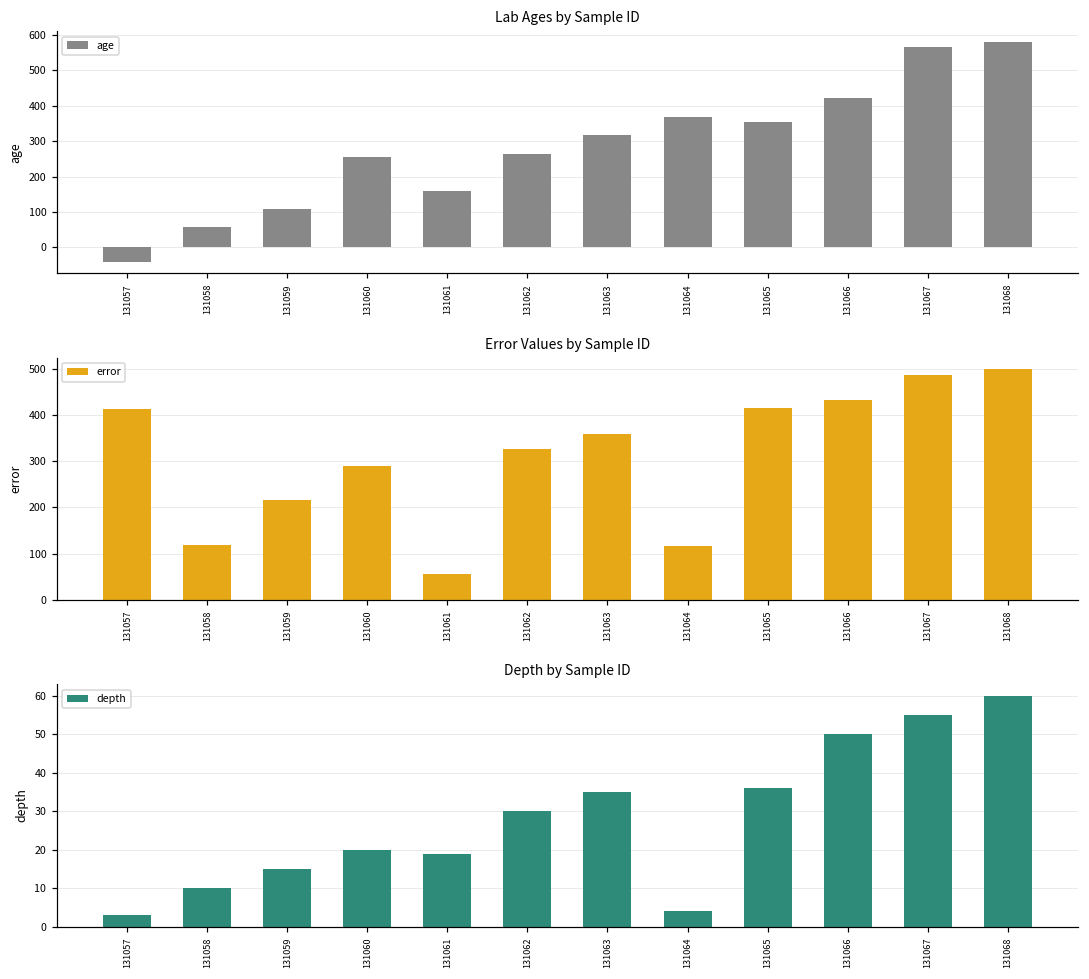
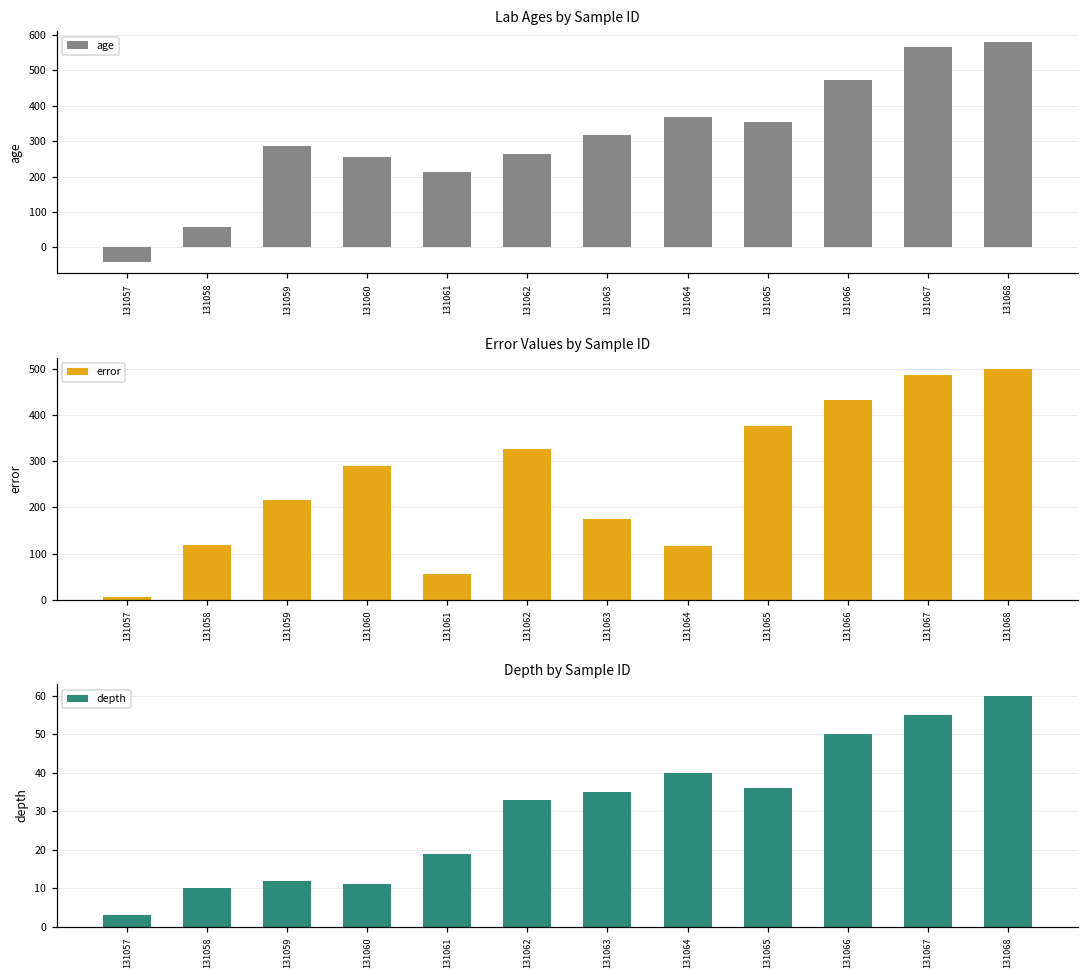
Lab Ages by Sample ID, 131059: 110 -> 290
Lab Ages by Sample ID, 131061: 160 -> 210
Lab Ages by Sample ID, 131066: 420 -> 470
Error Values by Sample ID, 131057: 410 -> 10
Error Values by Sample ID, 131063: 360 -> 180
Error Values by Sample ID, 131065: 410 -> 380
Depth by Sample ID, 131059: 15 -> 12
Depth by Sample ID, 131060: 20 -> 11
Depth by Sample ID, 131062: 30 -> 33
Depth by Sample ID, 131064: 4 -> 40
